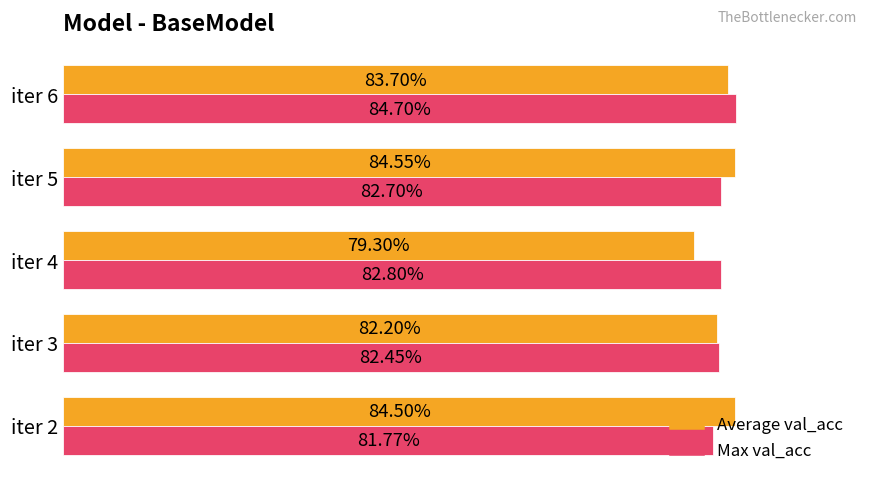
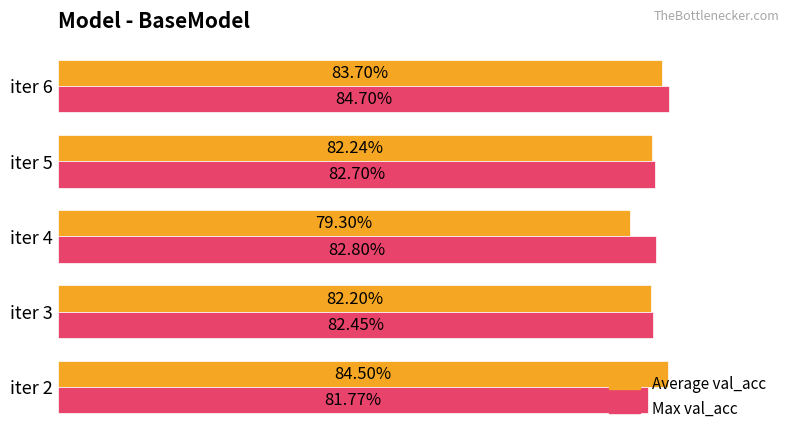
Average val_acc, iter 5: 84.55% -> 82.24%
